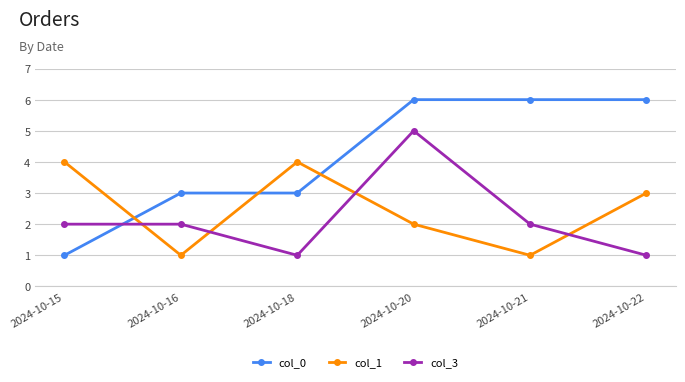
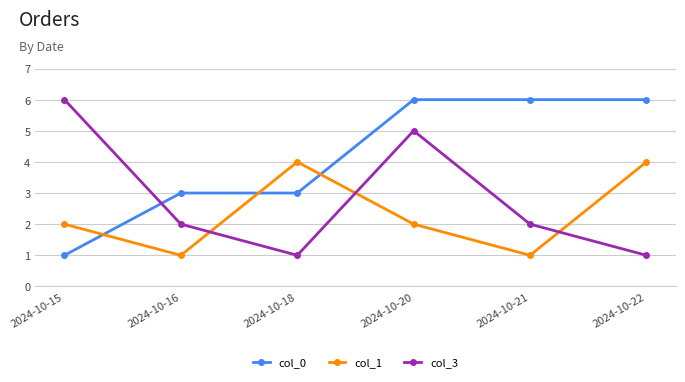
col_1, 2024-10-15: 4 -> 2
col_3, 2024-10-15: 2 -> 6
col_1, 2024-10-22: 3 -> 4
